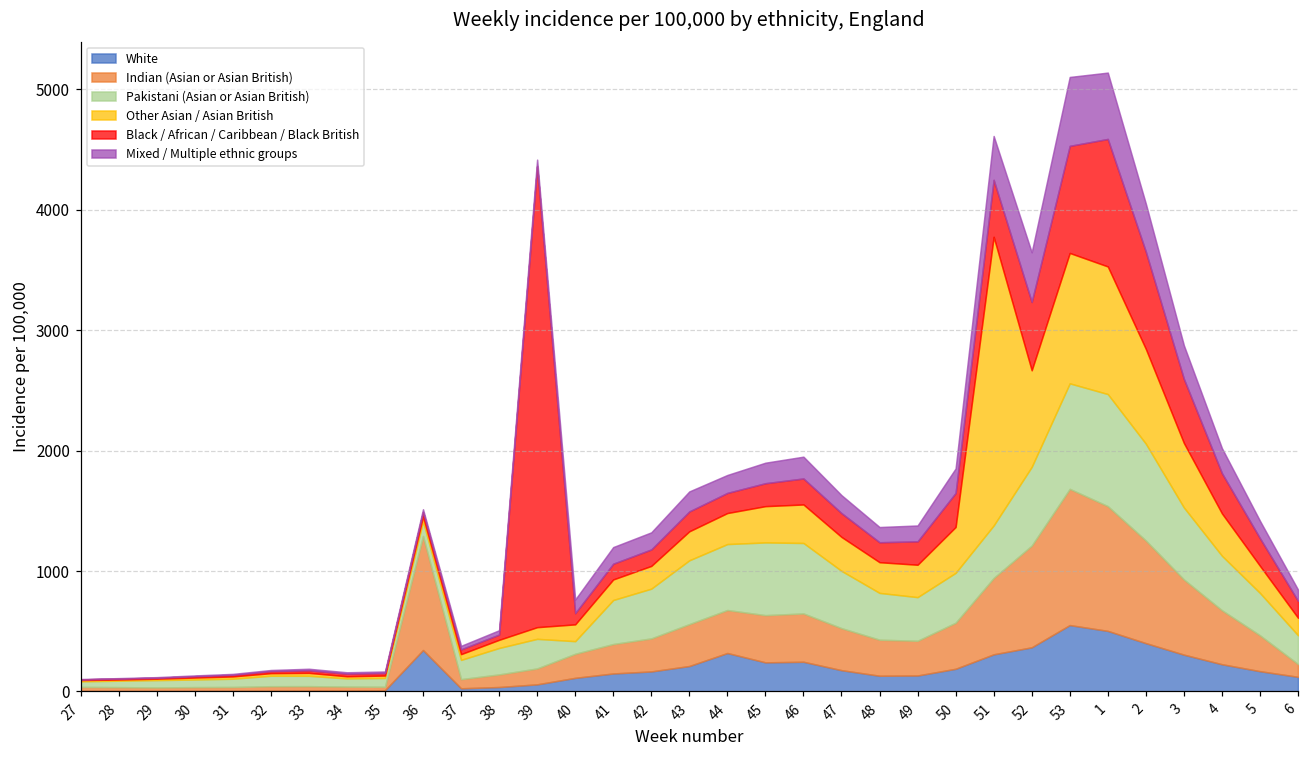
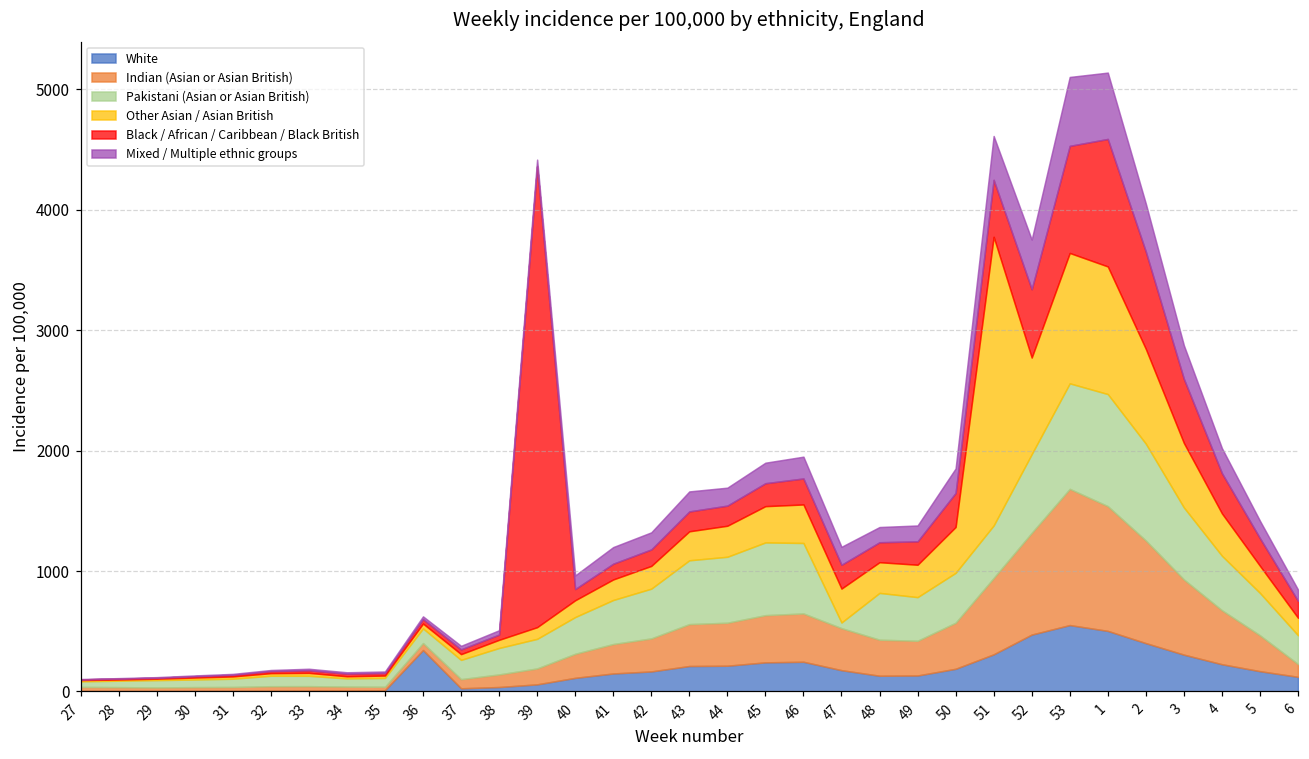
Indian (Asian or Asian British), 36: 950 -> 60
Pakistani (Asian or Asian British), 40: 100 -> 300
White, 44: 320 -> 210
Pakistani (Asian or Asian British), 47: 480 -> 50
White, 52: 370 -> 470
